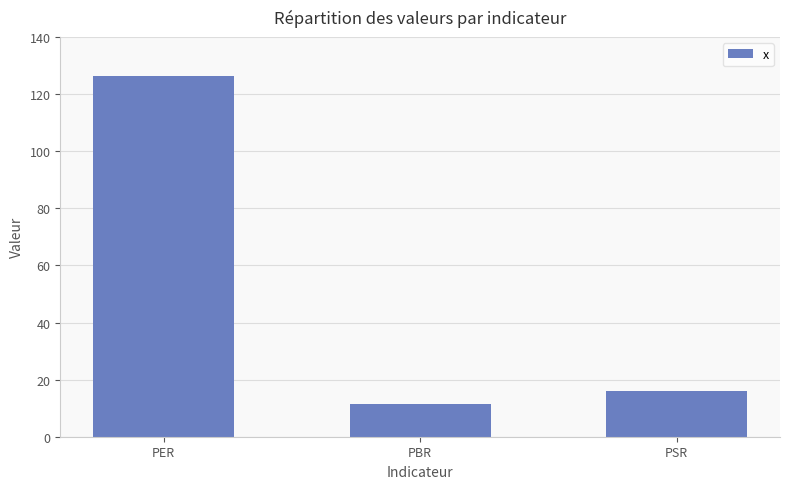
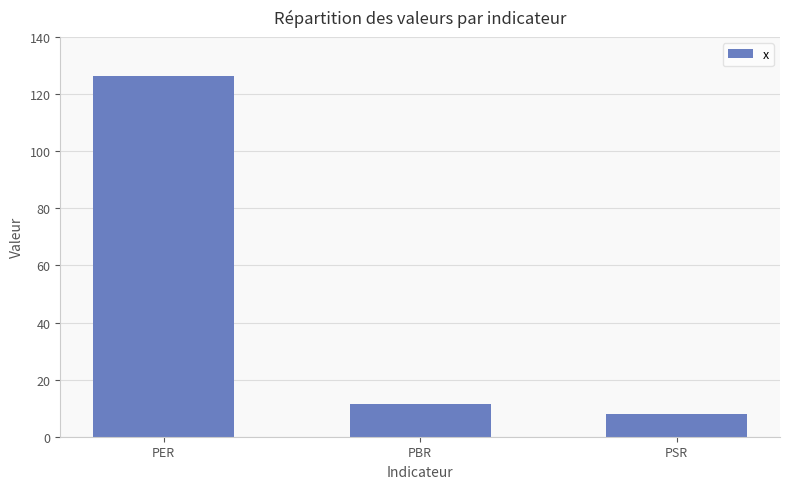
PSR: 16 -> 8
